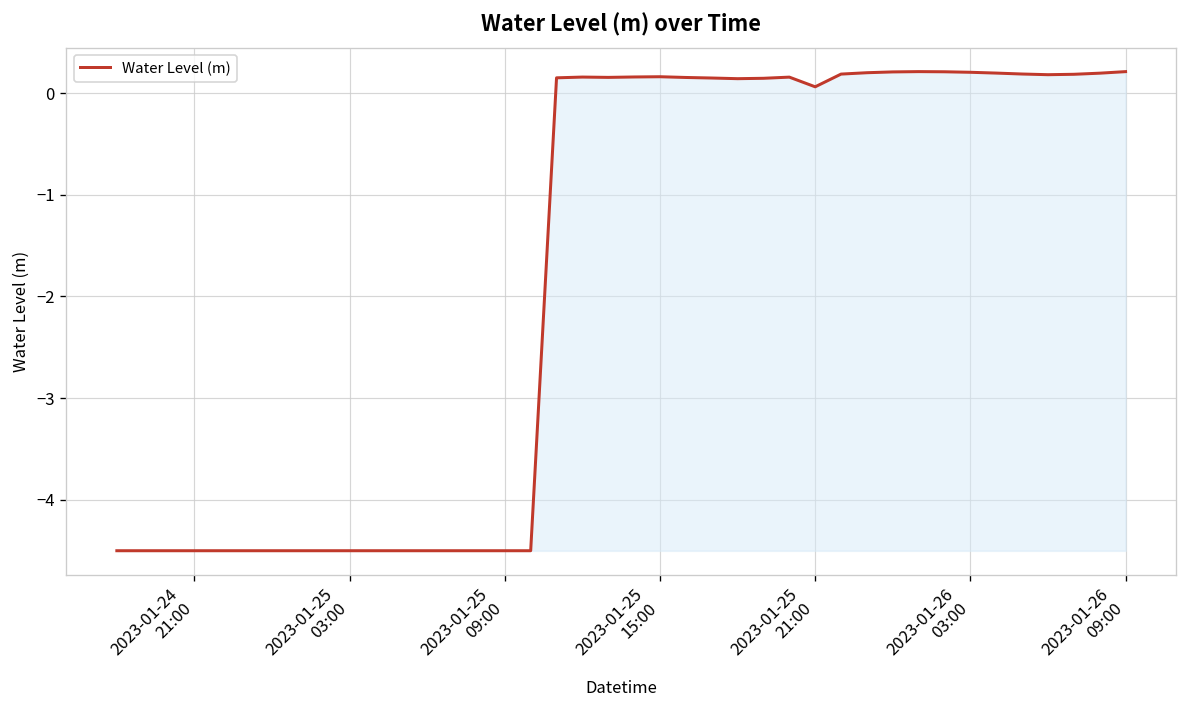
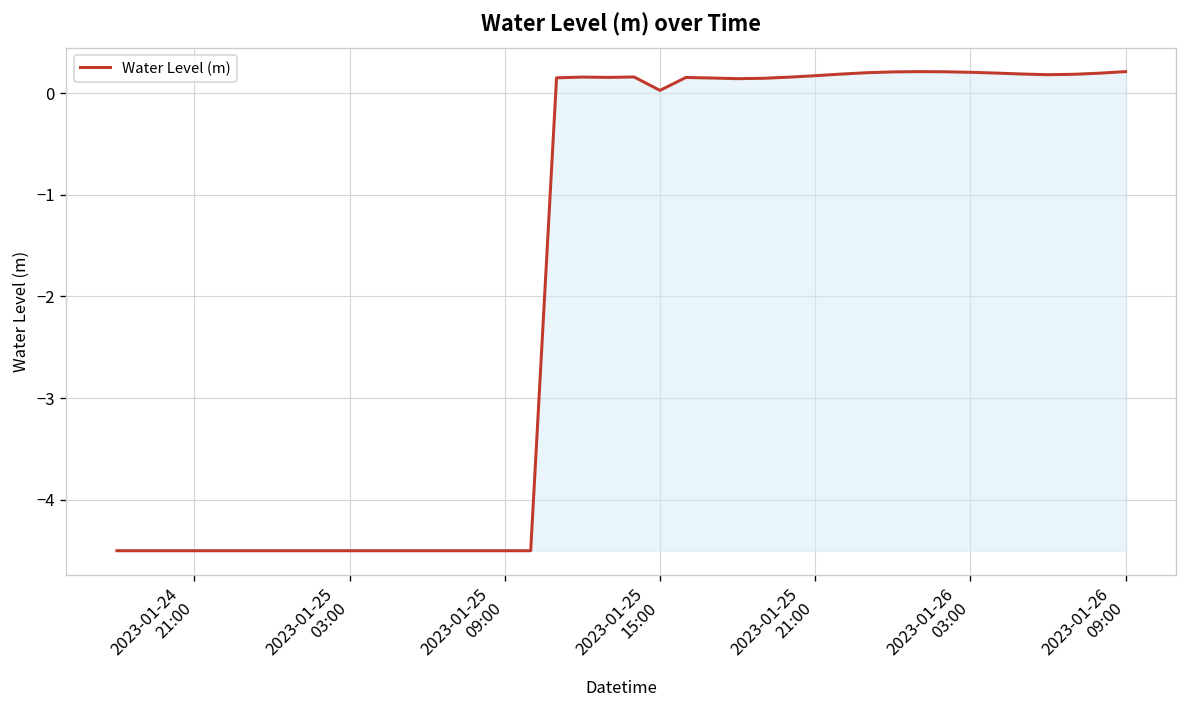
2023-01-25 15:00: 0.2 -> 0.0
2023-01-25 21:00: 0.1 -> 0.2
